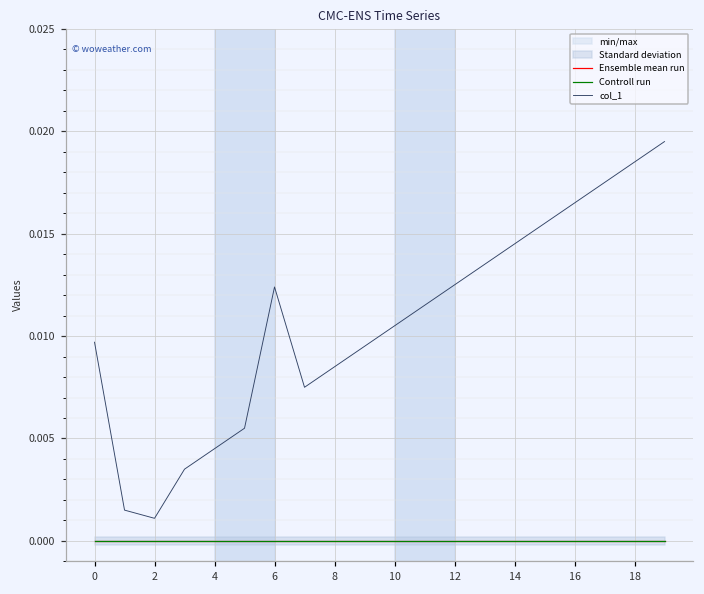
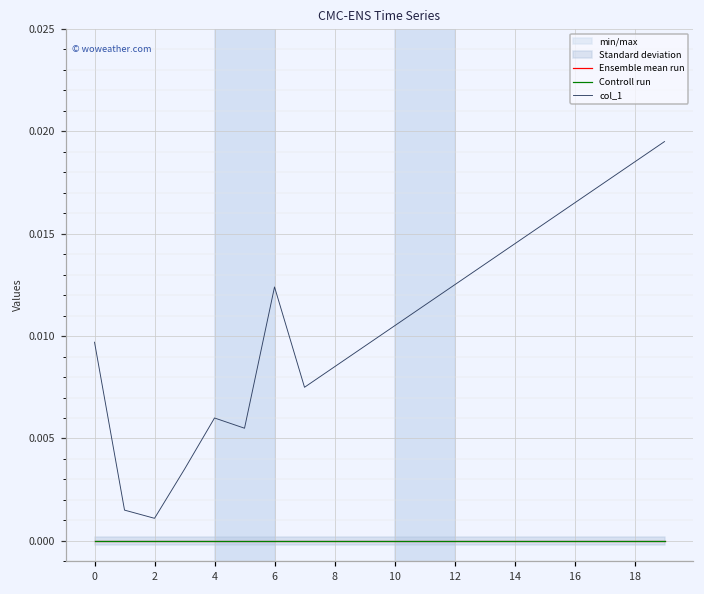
col_1, 4: 0.0045 -> 0.0060
